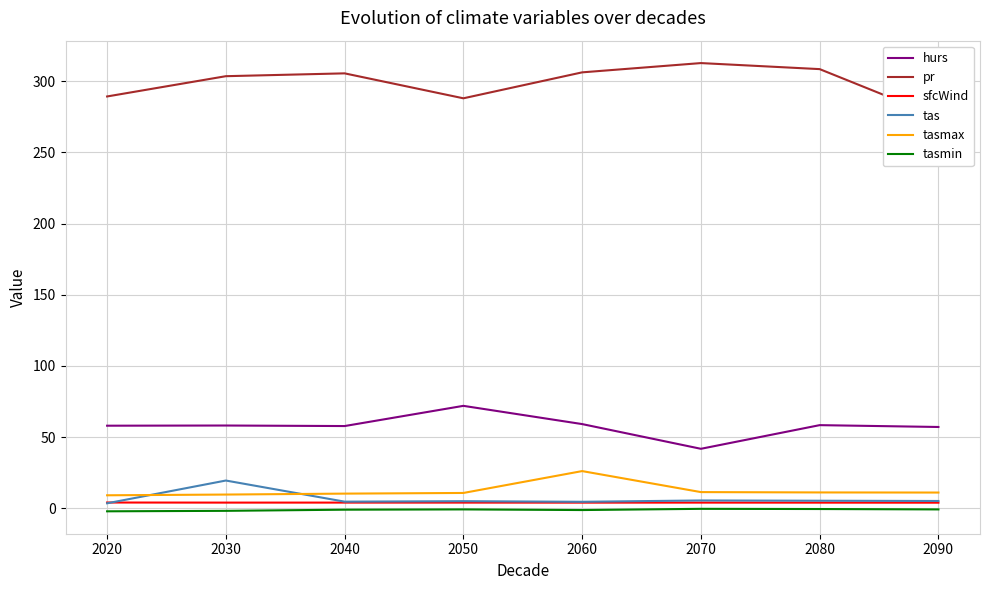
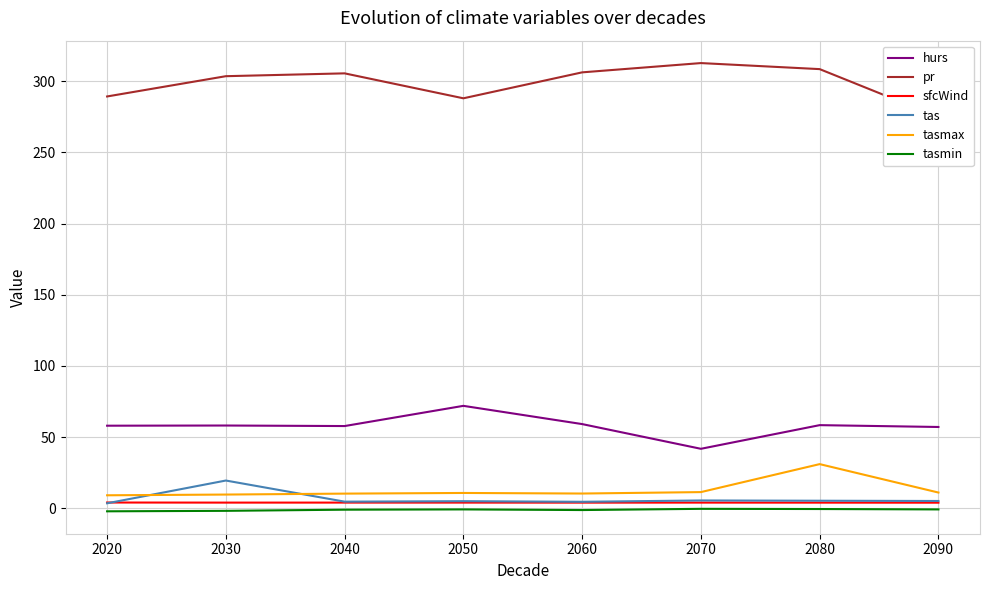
tasmax, 2060: 26 -> 10
tasmax, 2080: 11 -> 31
